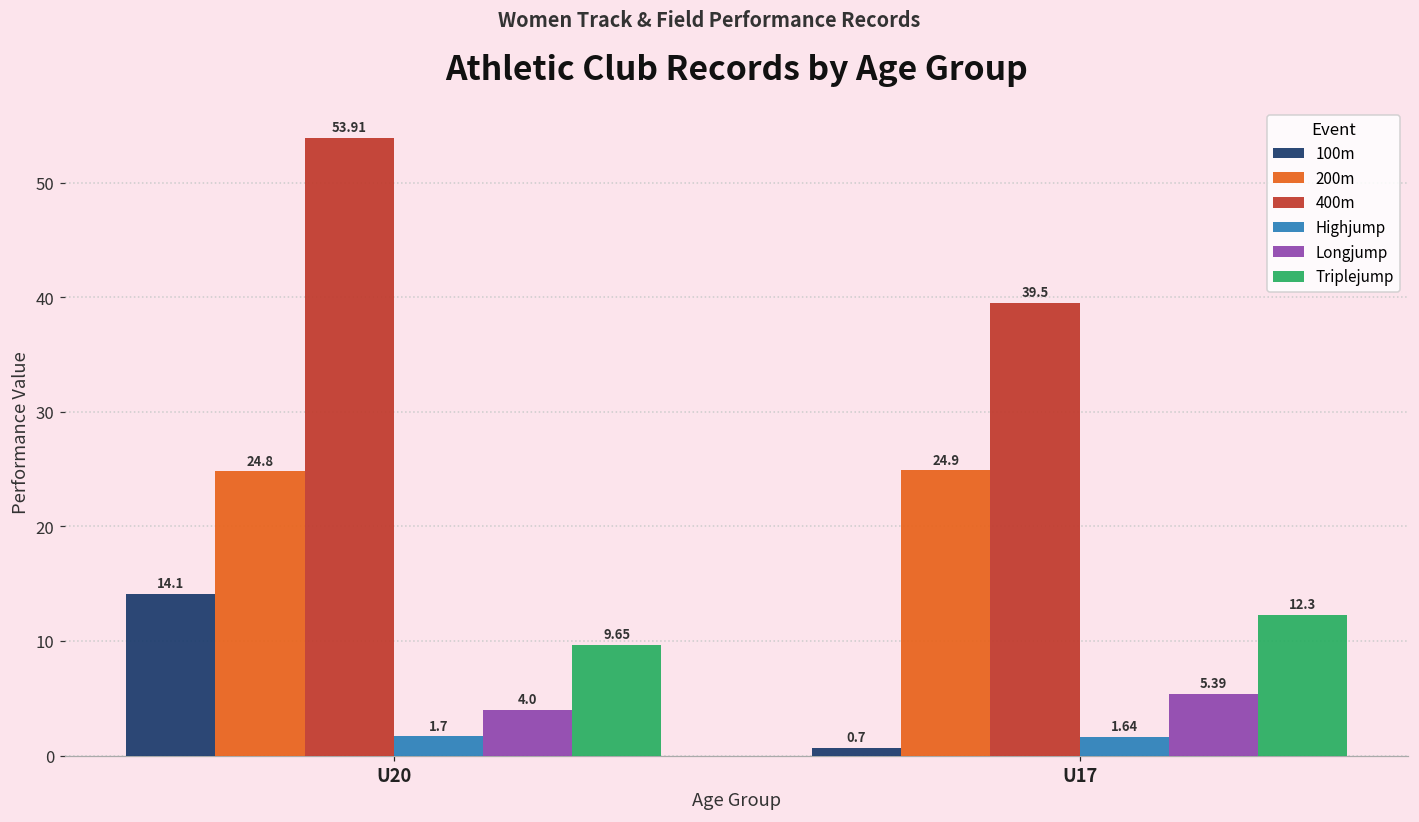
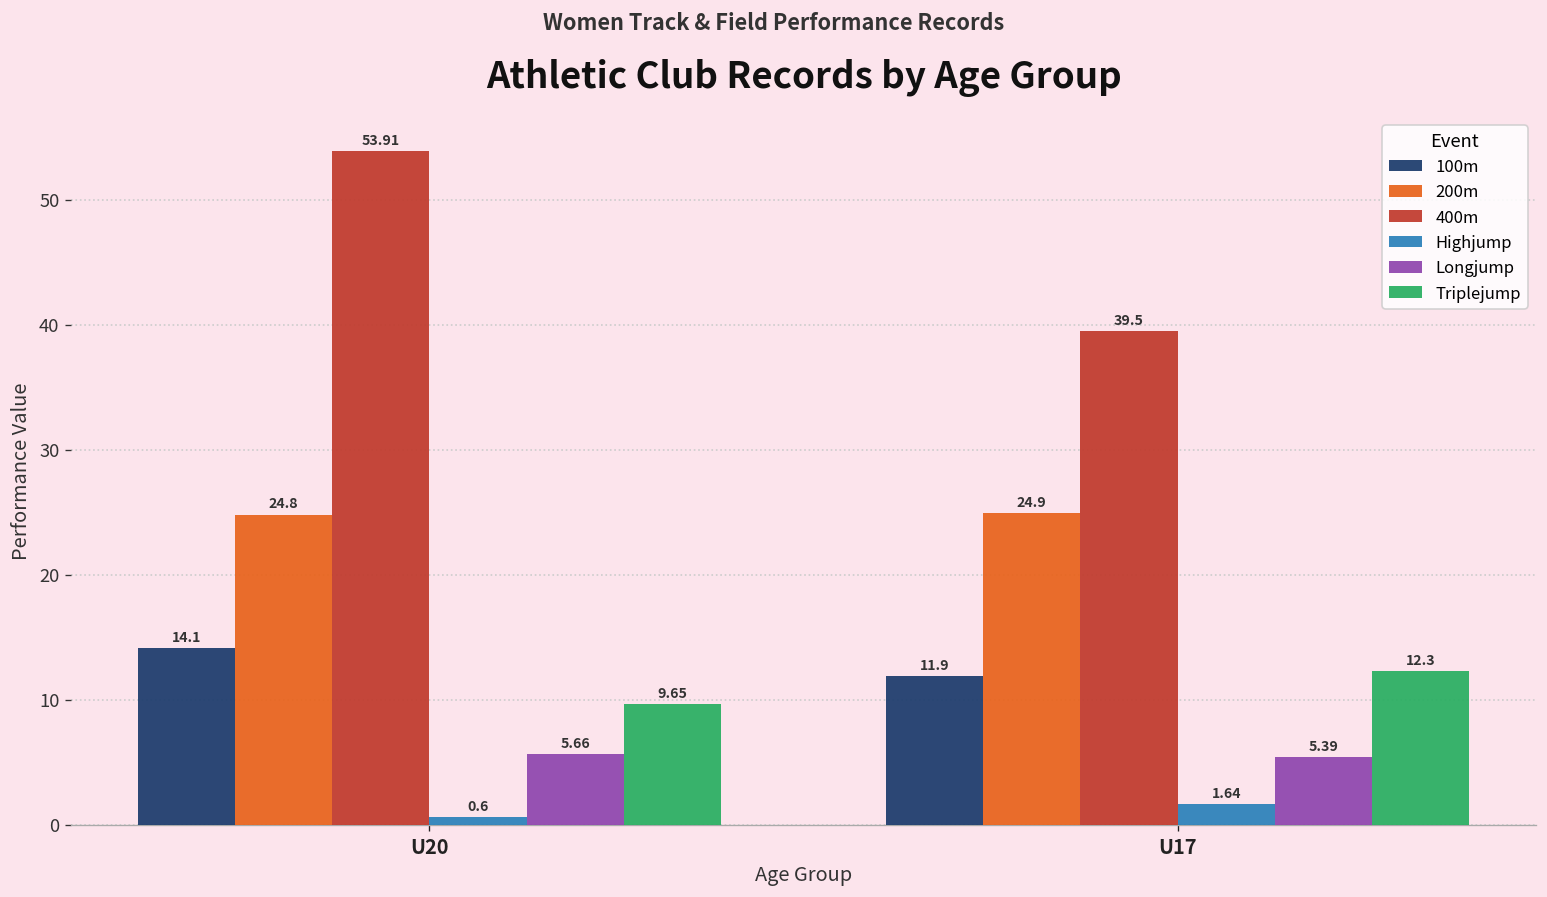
Highjump, U20: 1.7 -> 0.6
Longjump, U20: 4.0 -> 5.66
100m, U17: 0.7 -> 11.9
